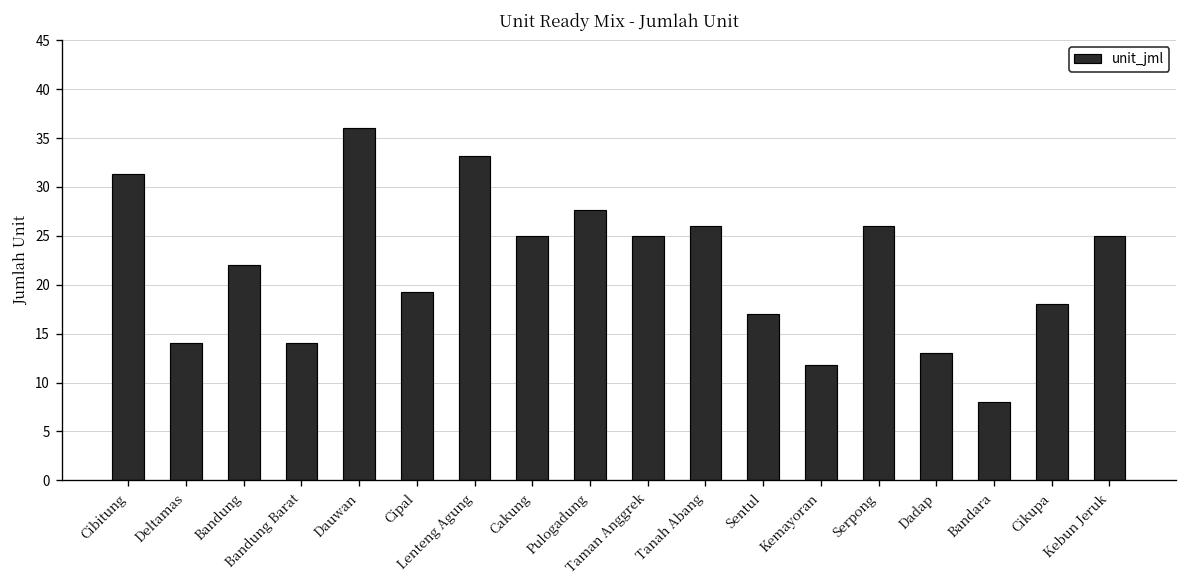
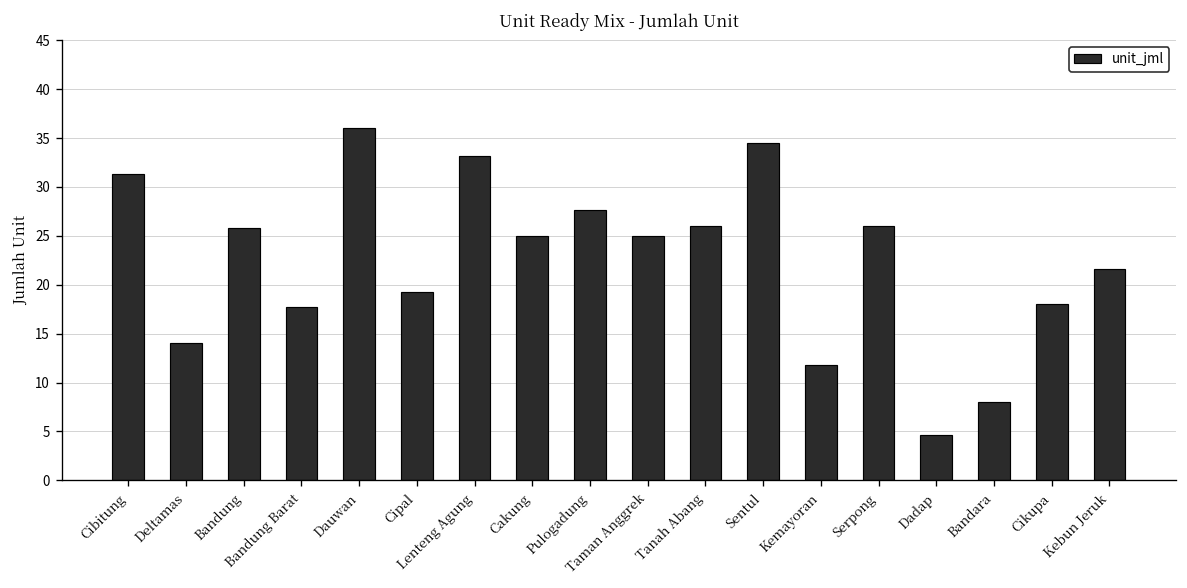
Bandung: 22 -> 26
Bandung Barat: 14 -> 18
Sentul: 17 -> 35
Dadap: 13 -> 5
Kebun Jeruk: 25 -> 22
